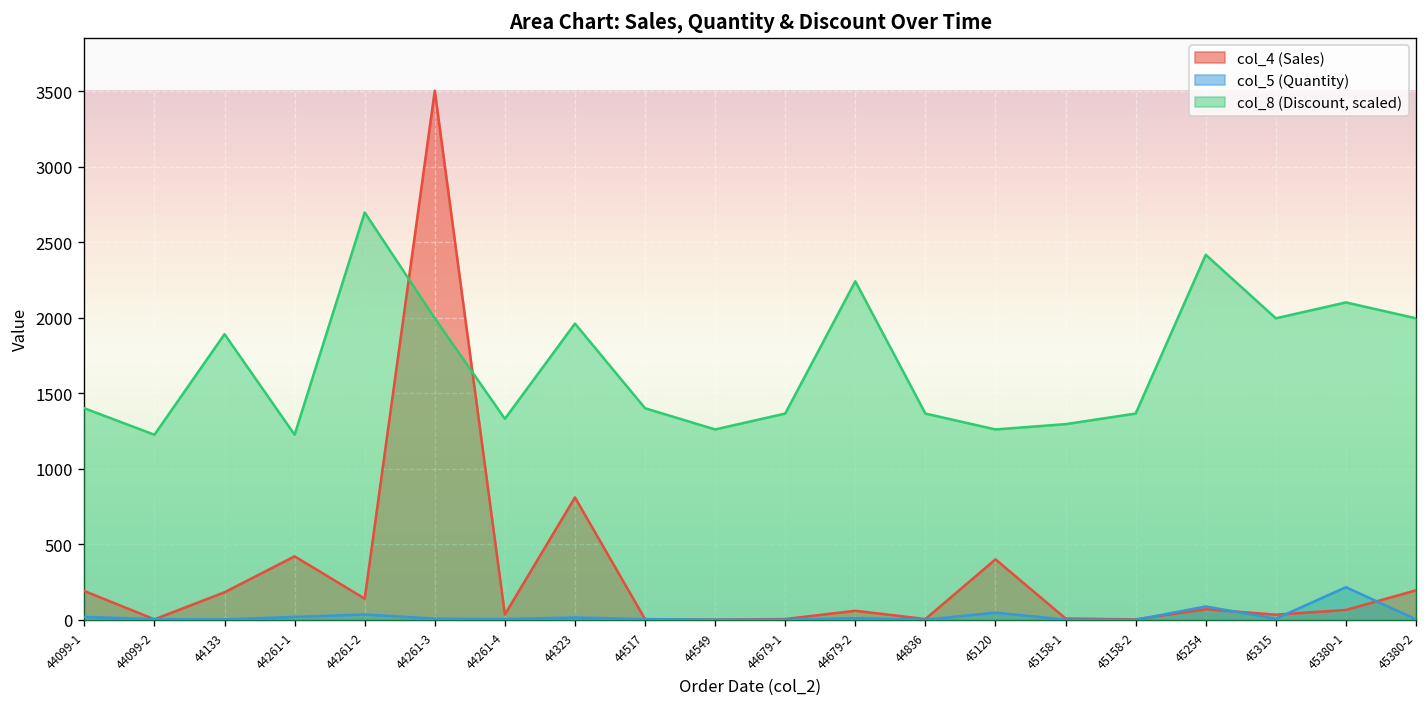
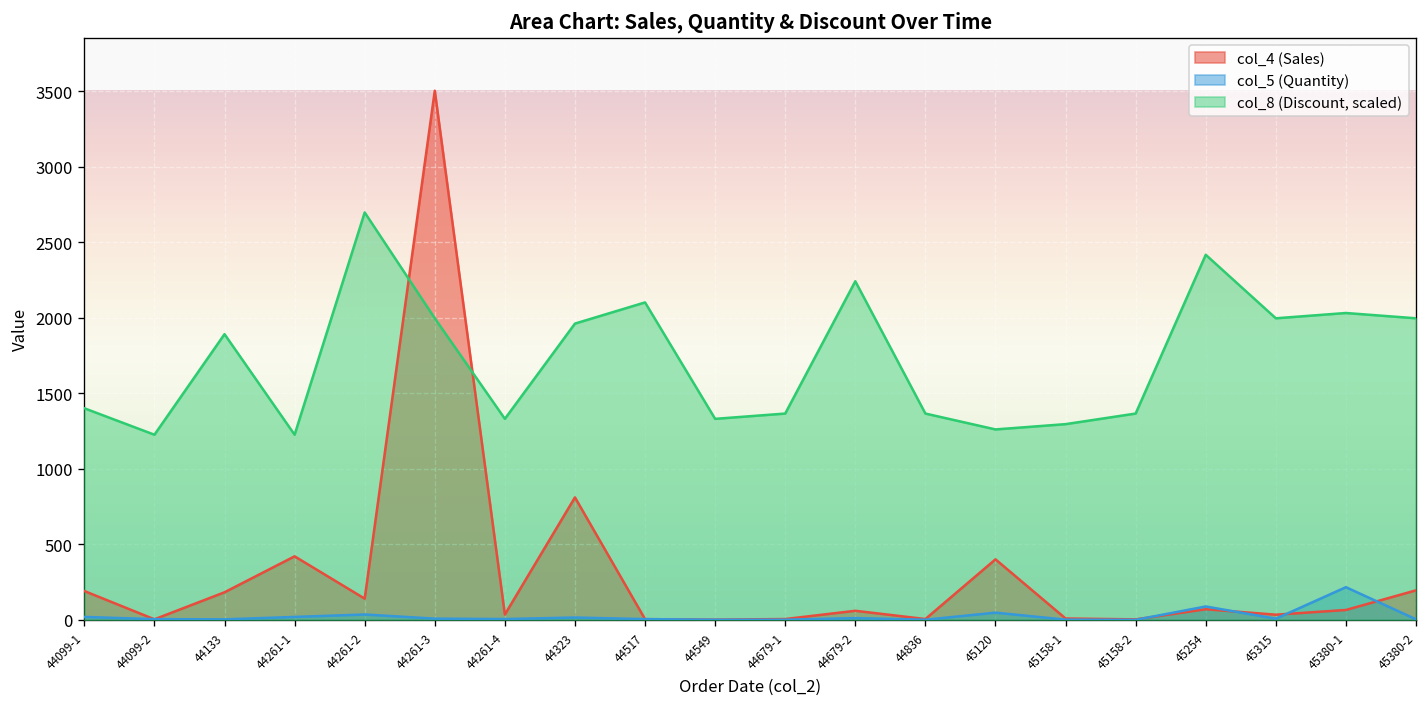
col_8 (Discount, scaled), 44517: 1400 -> 2100
col_8 (Discount, scaled), 44549: 1260 -> 1330
col_8 (Discount, scaled), 45380-1: 2100 -> 2030
